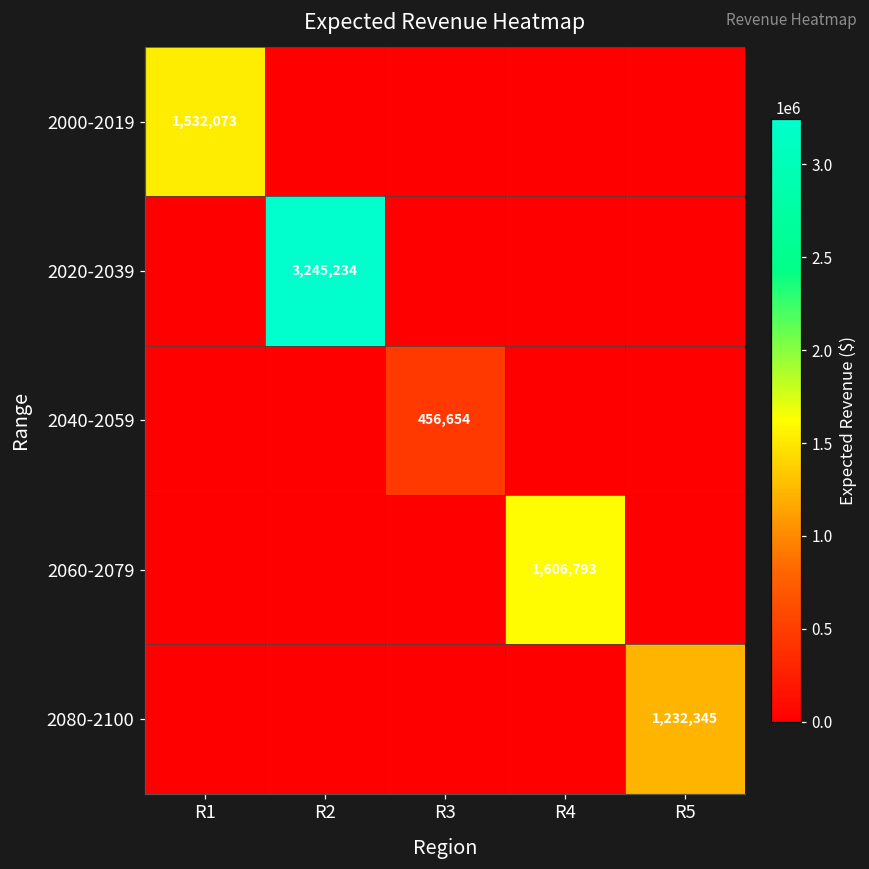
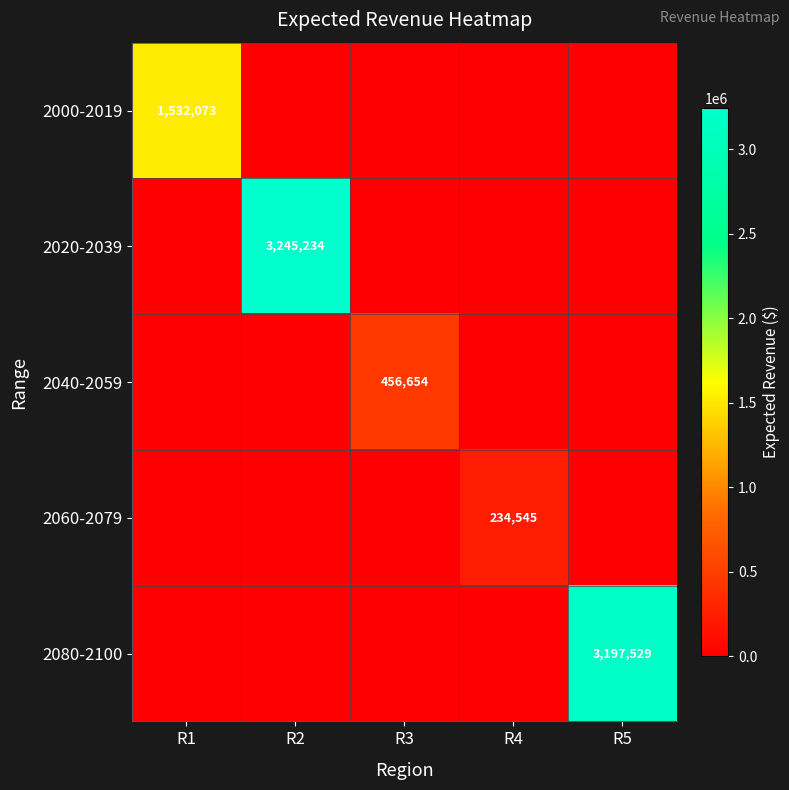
2060-2079, R4: 1,606,793 -> 234,545
2080-2100, R5: 1,232,345 -> 3,197,529
